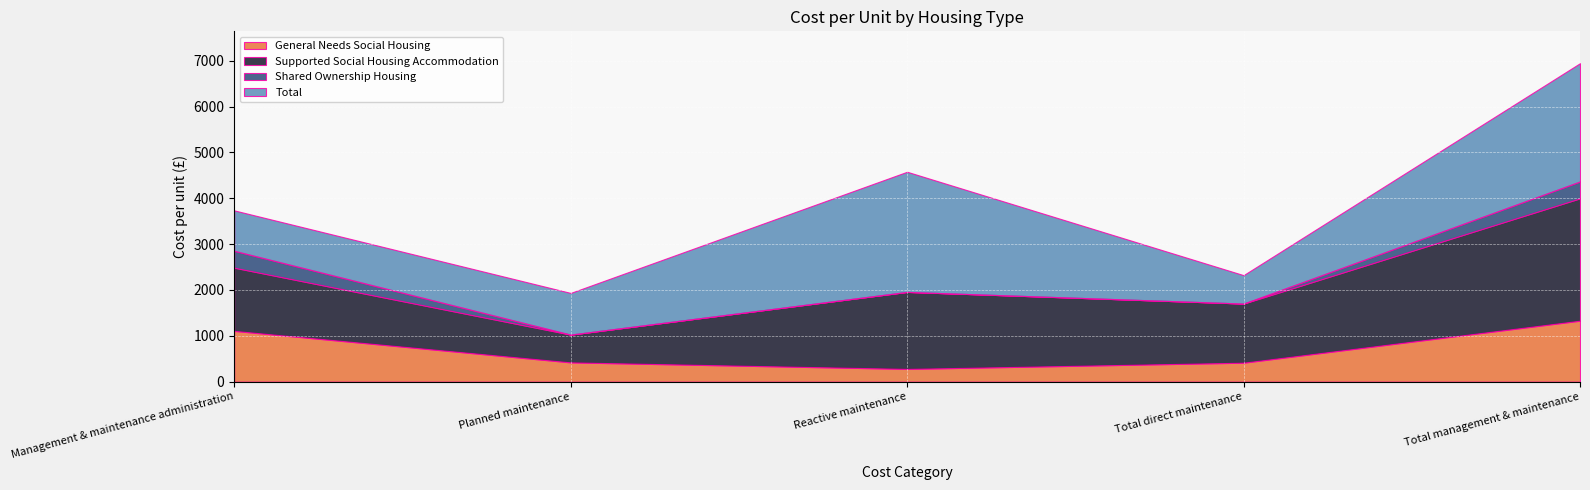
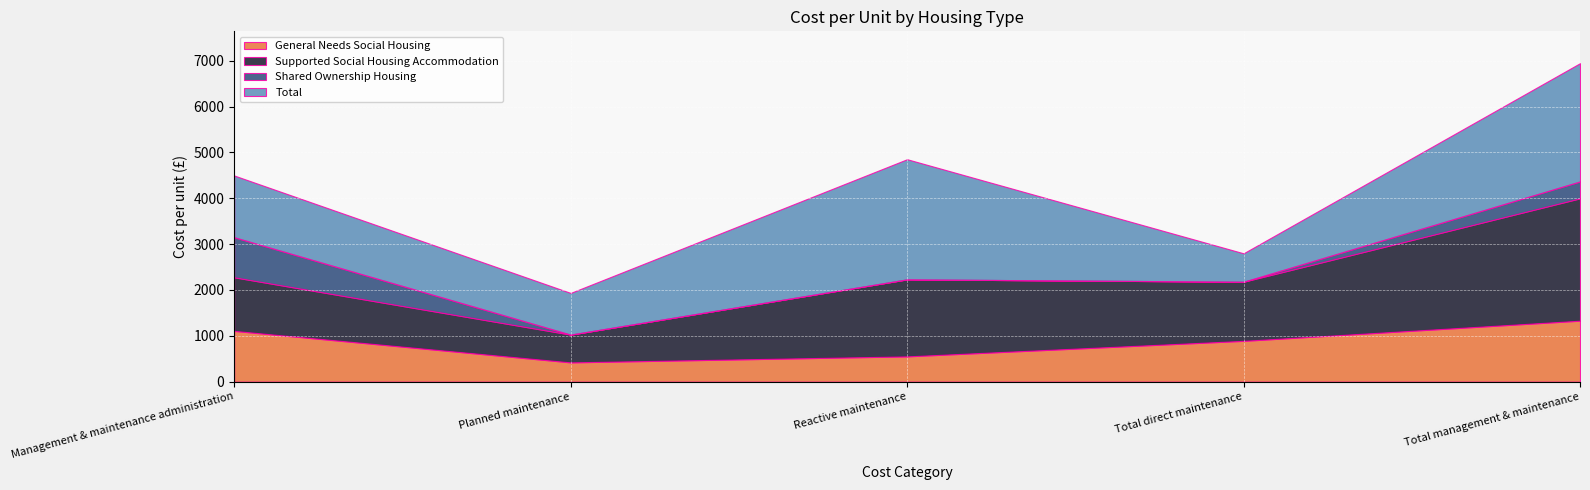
Supported Social Housing Accommodation, Management & maintenance administration: 1400 -> 1200
Shared Ownership Housing, Management & maintenance administration: 400 -> 900
Total, Management & maintenance administration: 900 -> 1300
General Needs Social Housing, Reactive maintenance: 300 -> 600
General Needs Social Housing, Total direct maintenance: 400 -> 900
